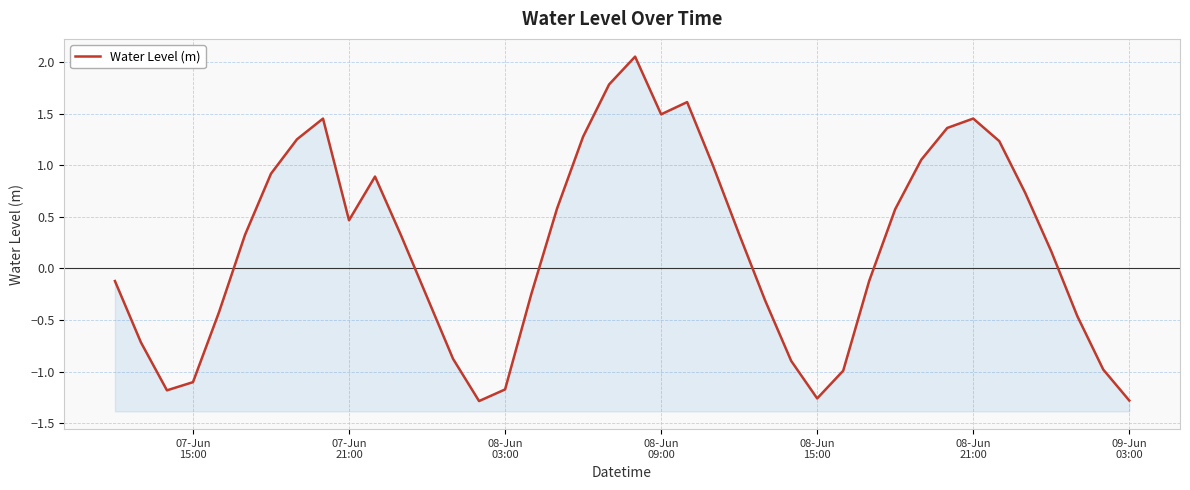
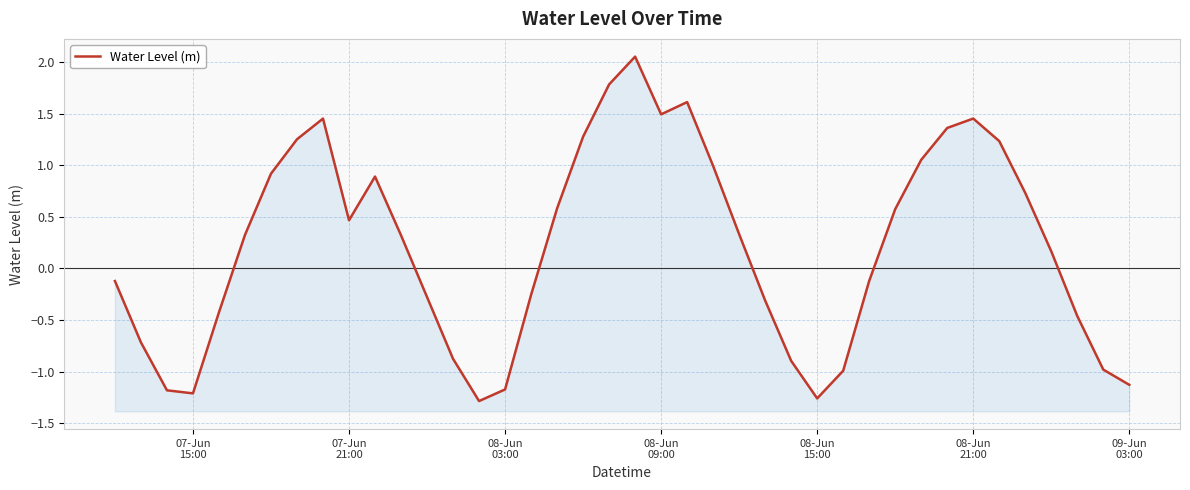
07-Jun 15:00: -1.10 -> -1.21
09-Jun 03:00: -1.28 -> -1.13
